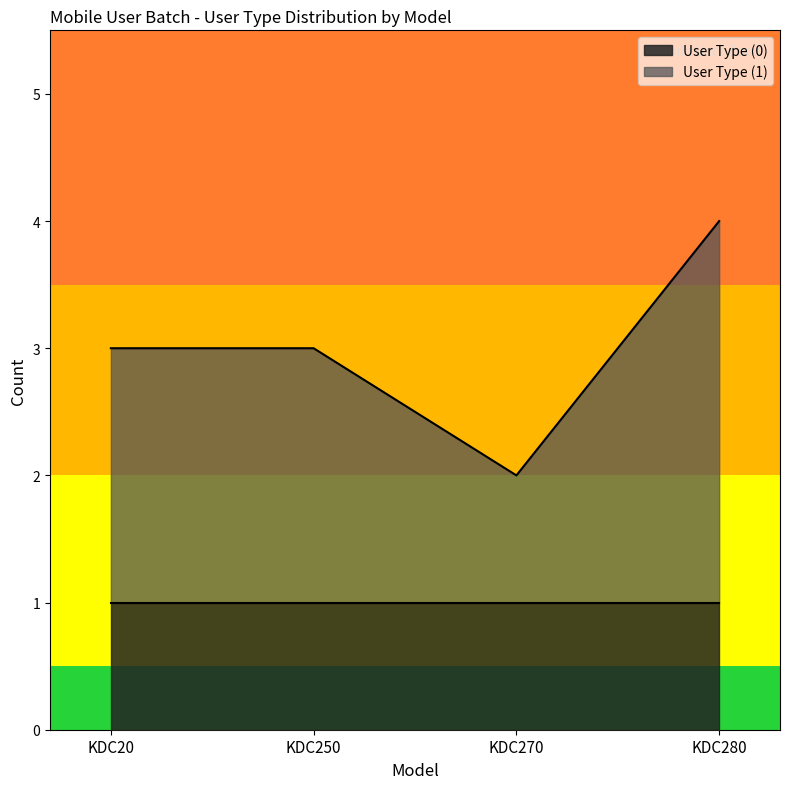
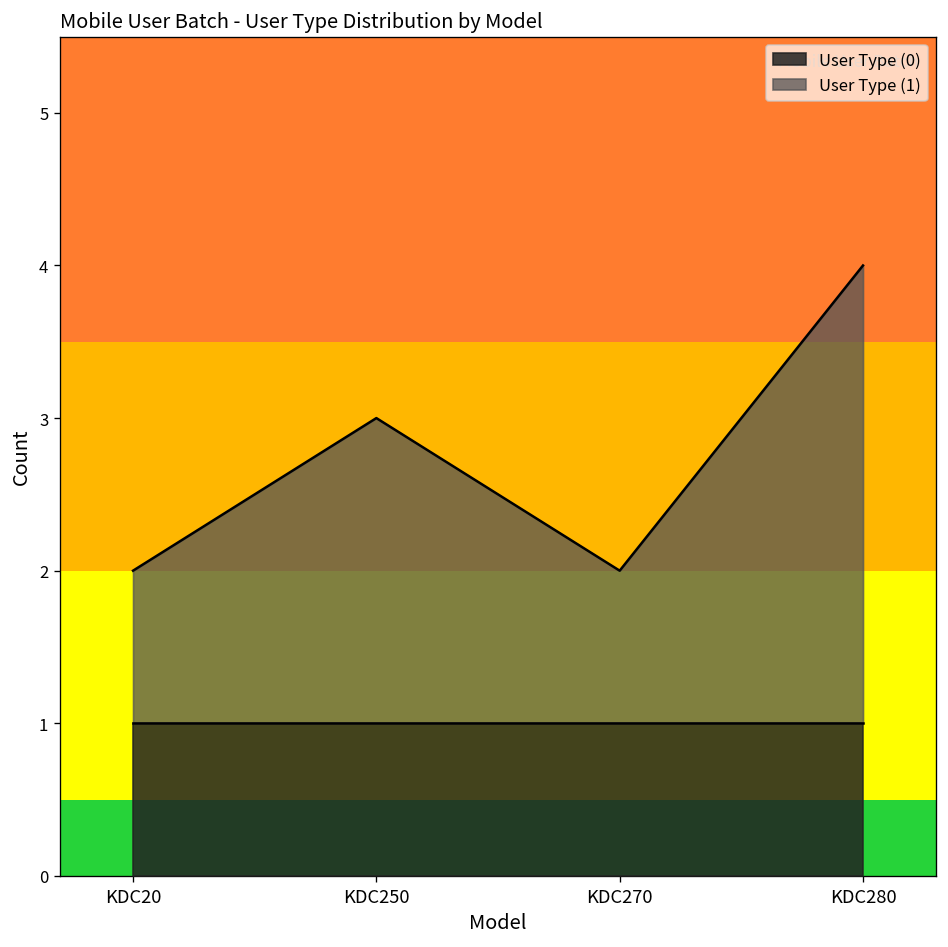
User Type (1), KDC20: 3.00 -> 2.00
